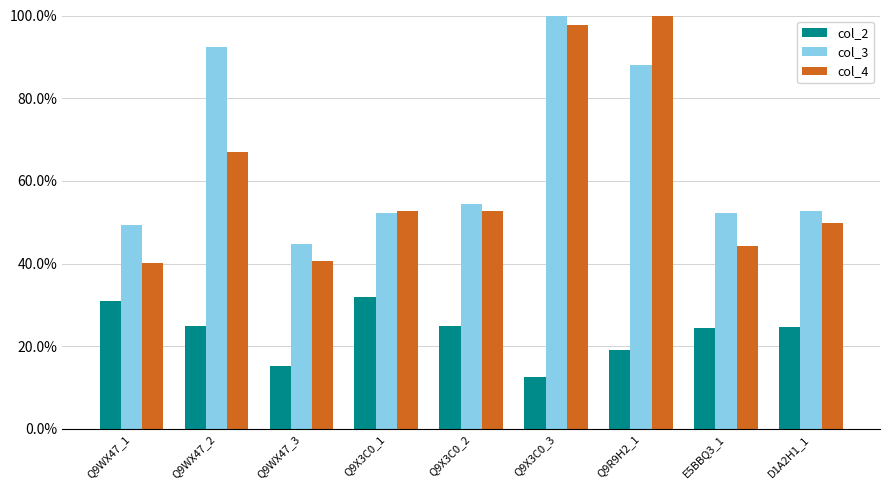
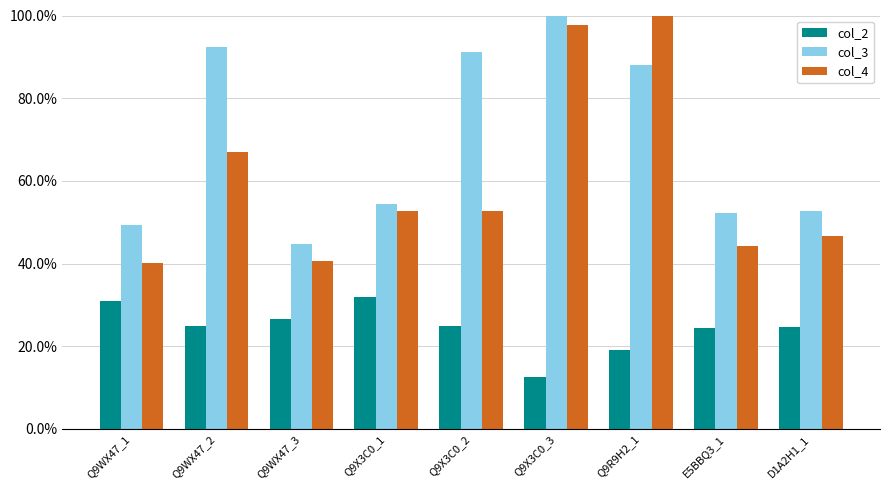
col_2, Q9WX47_3: 15% -> 27%
col_3, Q9X3C0_1: 52% -> 54%
col_3, Q9X3C0_2: 54% -> 91%
col_4, D1A2H1_1: 50% -> 47%
